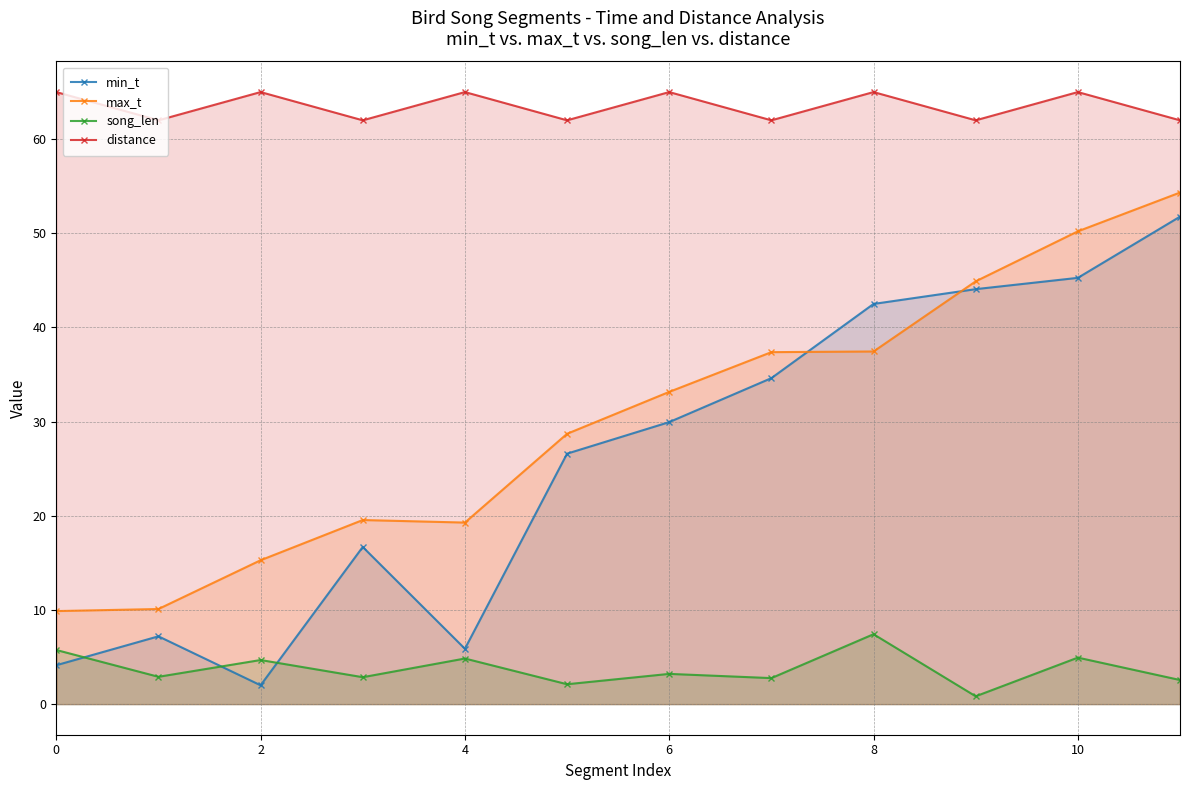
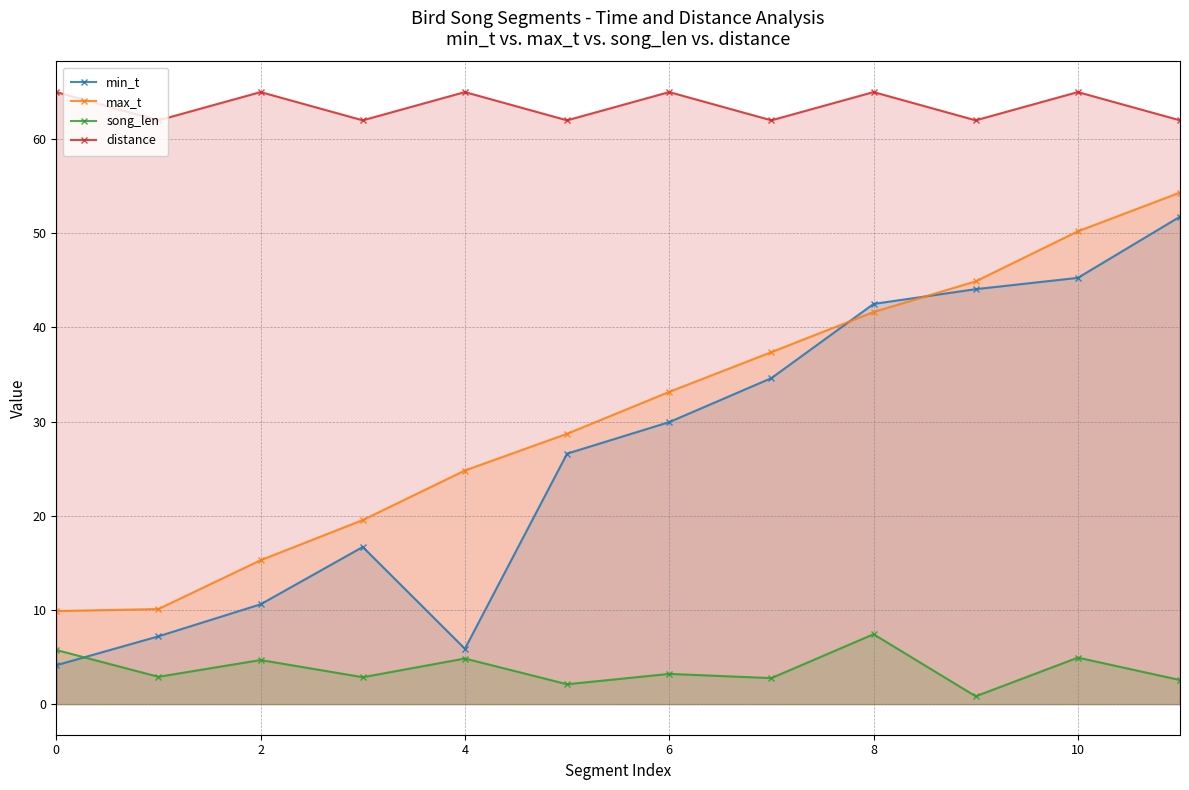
min_t, 2: 2 -> 11
max_t, 4: 19 -> 25
max_t, 8: 37 -> 42
